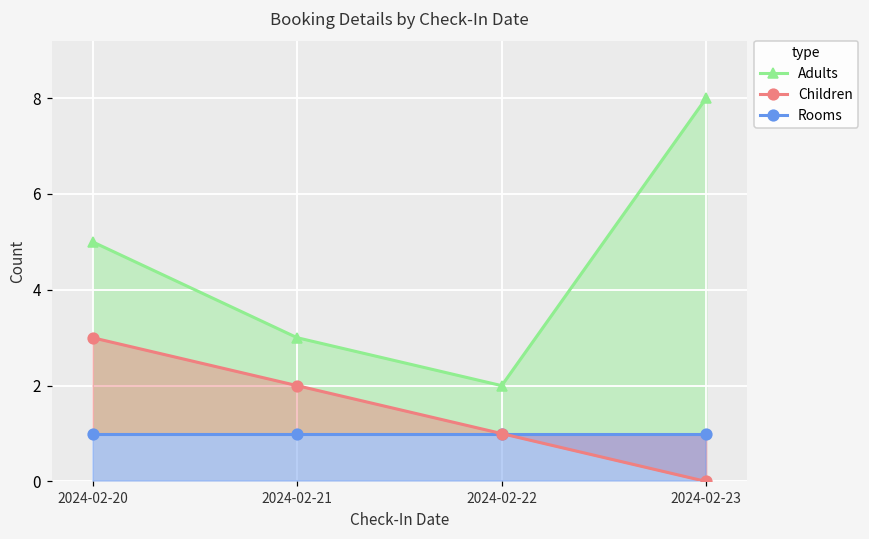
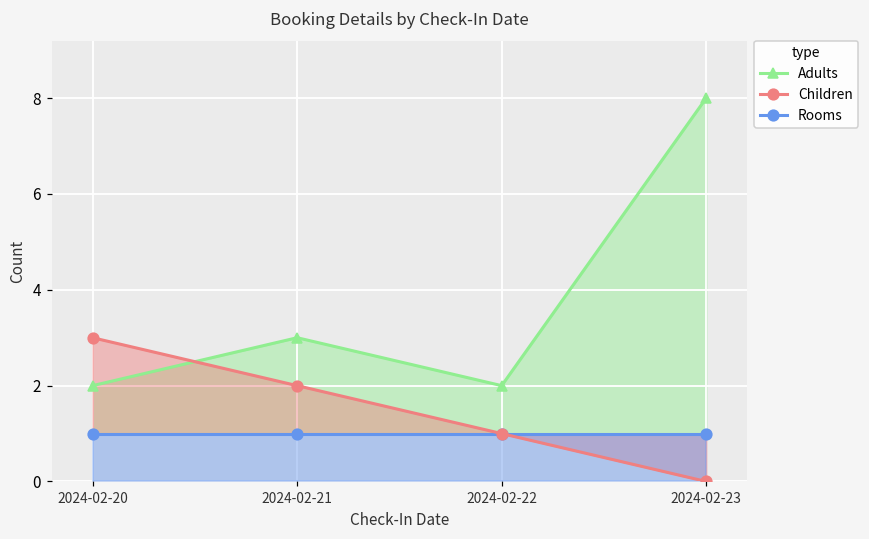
Adults, 2024-02-20: 5 -> 2
